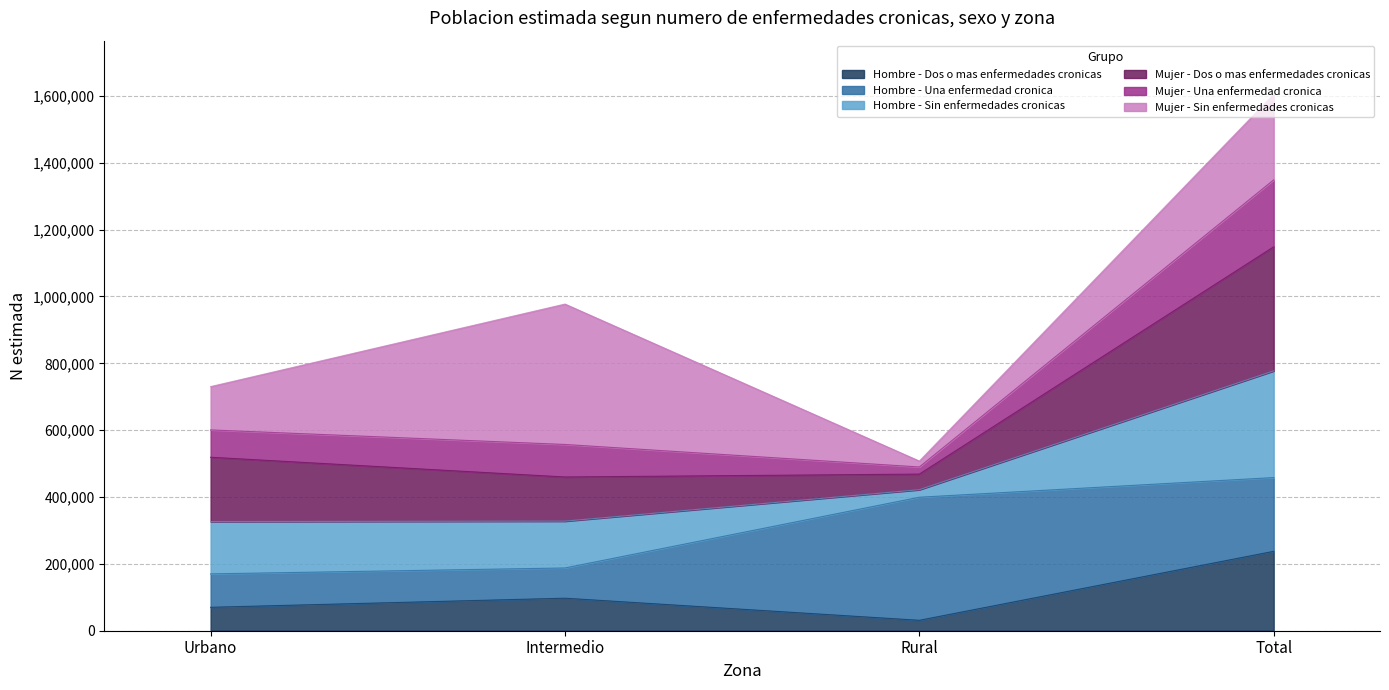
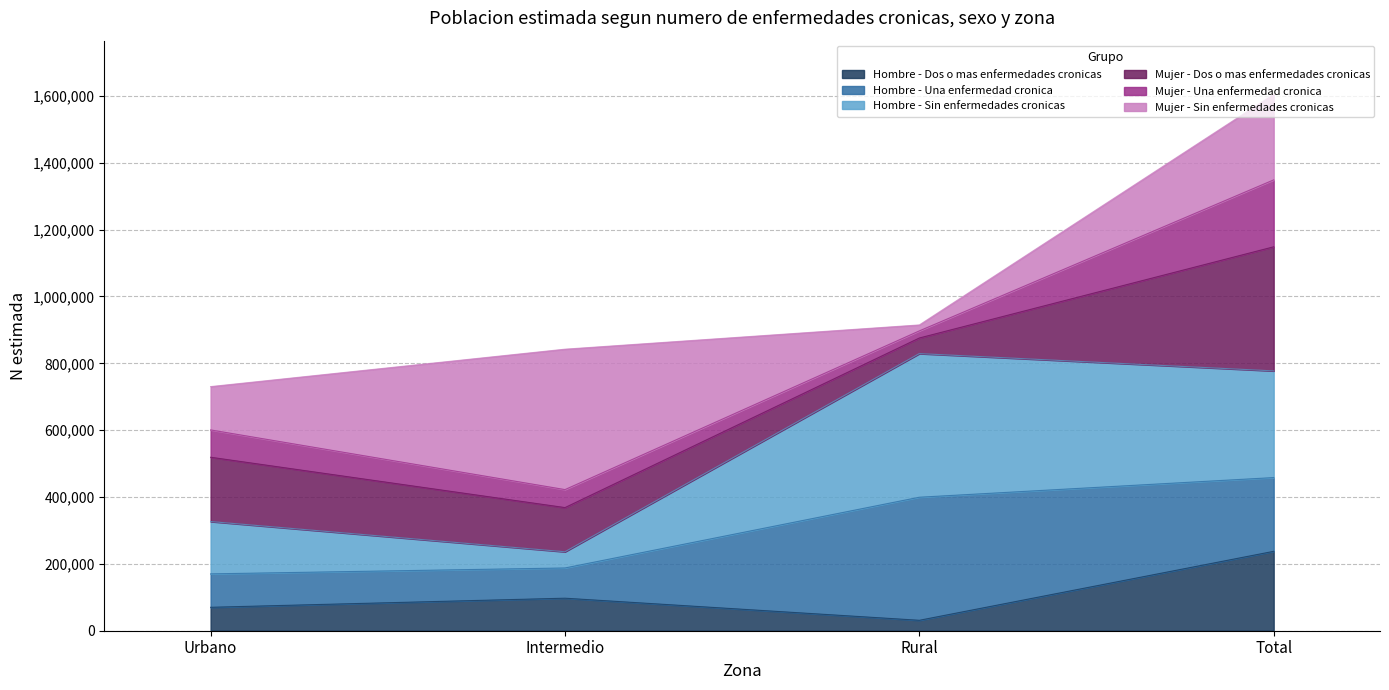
Hombre - Sin enfermedades cronicas, Intermedio: 140,000 -> 50,000
Mujer - Una enfermedad cronica, Intermedio: 100,000 -> 50,000
Hombre - Sin enfermedades cronicas, Rural: 20,000 -> 430,000
